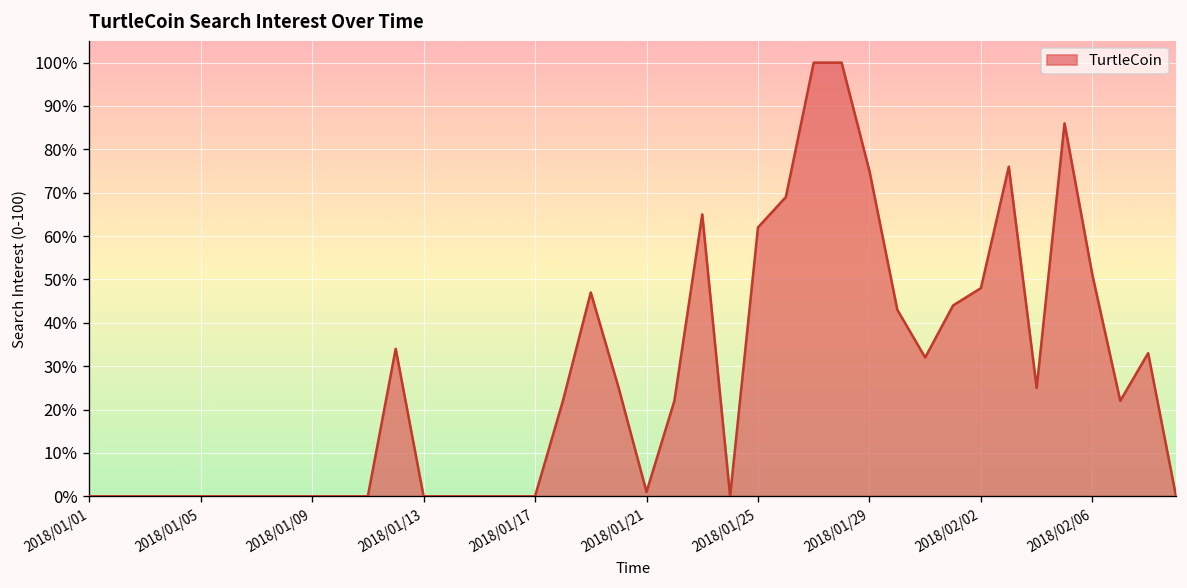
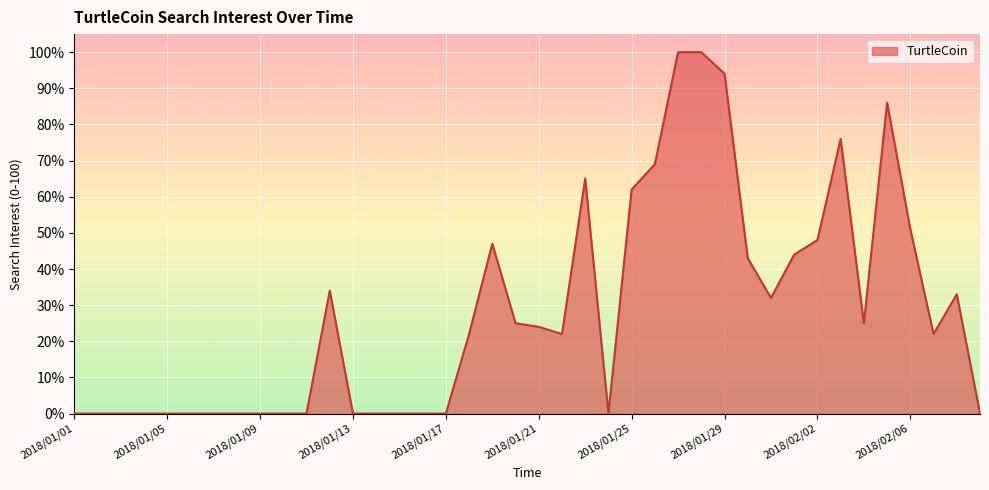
2018/01/21: 1% -> 24%
2018/01/29: 75% -> 94%
